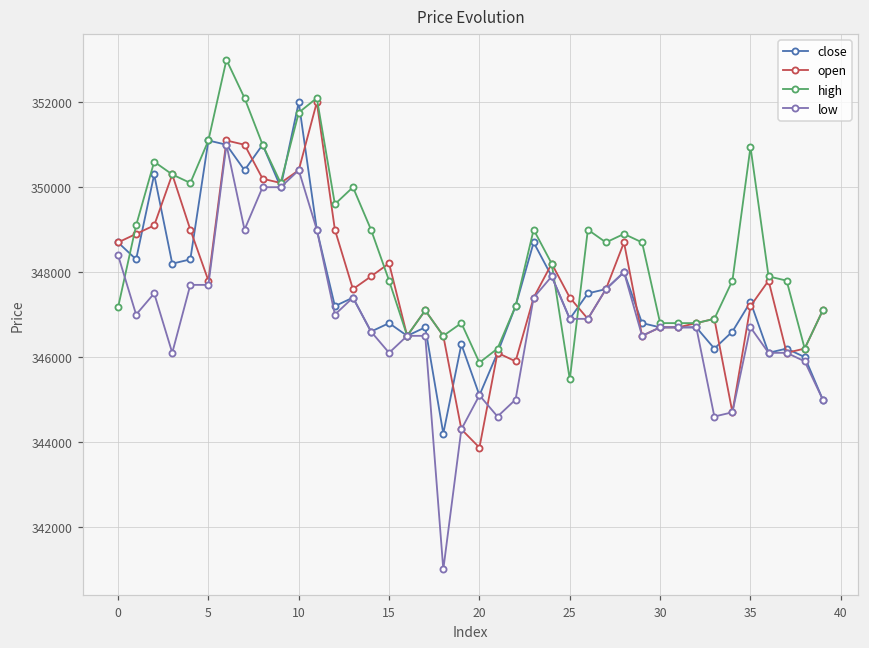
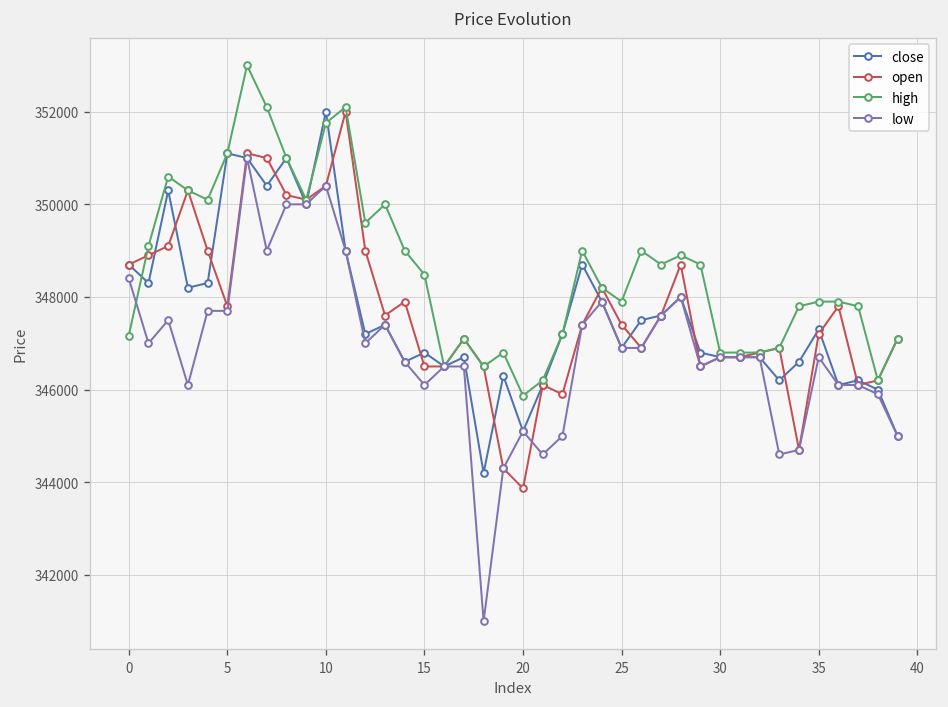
open, 15: 348200 -> 346500
high, 15: 347800 -> 348500
high, 25: 345500 -> 347900
high, 35: 350900 -> 347900
